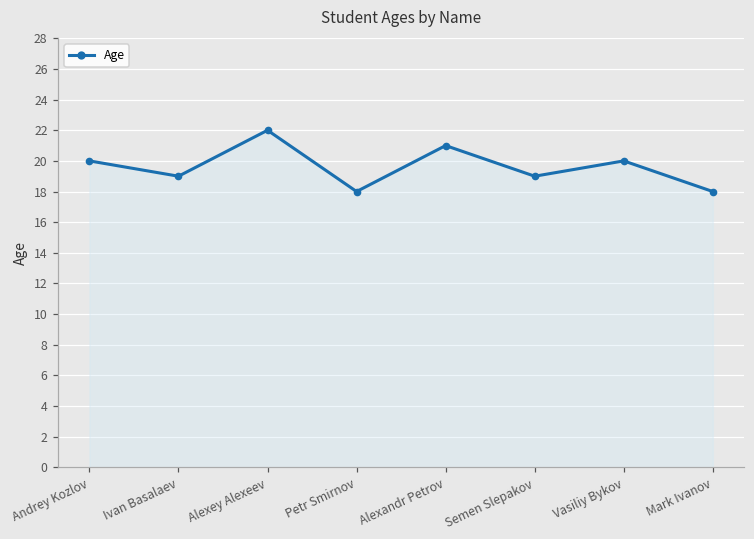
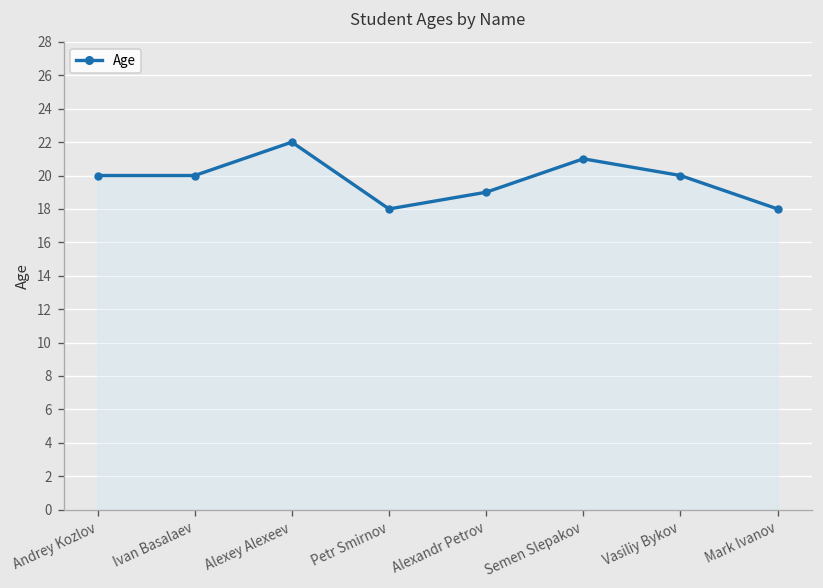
Ivan Basalaev: 19 -> 20
Alexandr Petrov: 21 -> 19
Semen Slepakov: 19 -> 21
